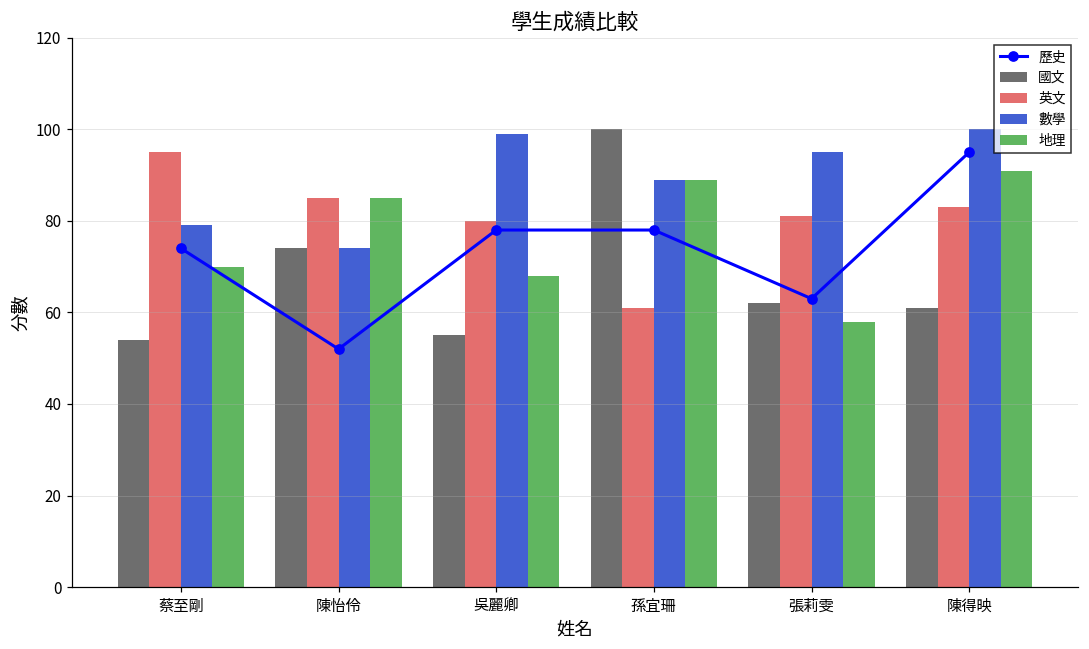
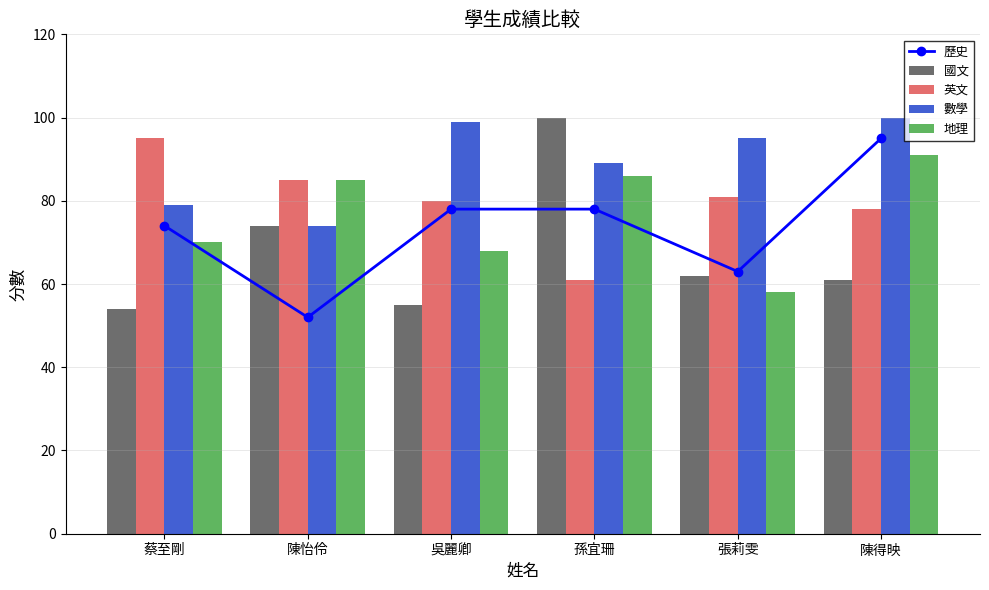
地理, 孫宜珊: 89 -> 86
英文, 陳得映: 83 -> 78
